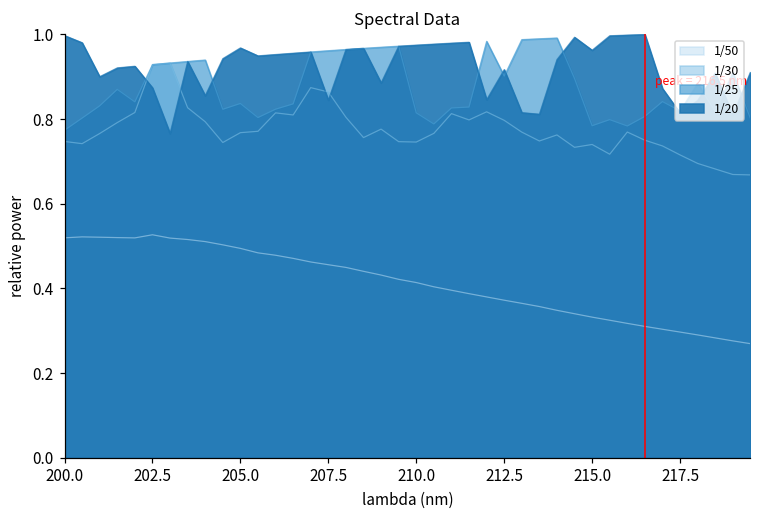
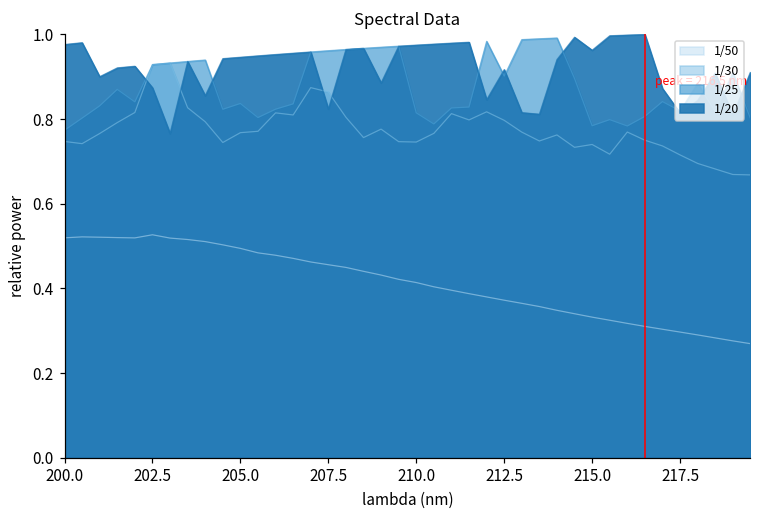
1/20, 200.0: 1.00 -> 0.98
1/20, 205.0: 0.97 -> 0.95
1/20, 207.5: 0.84 -> 0.82
